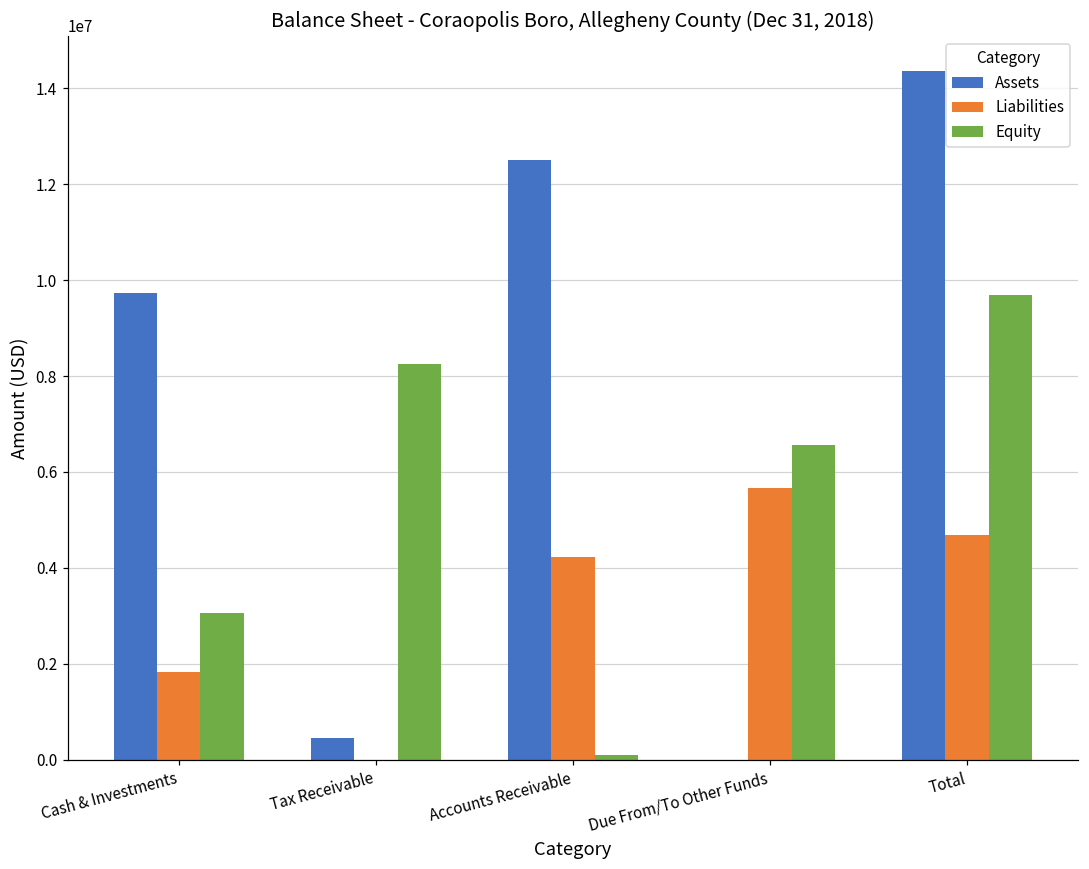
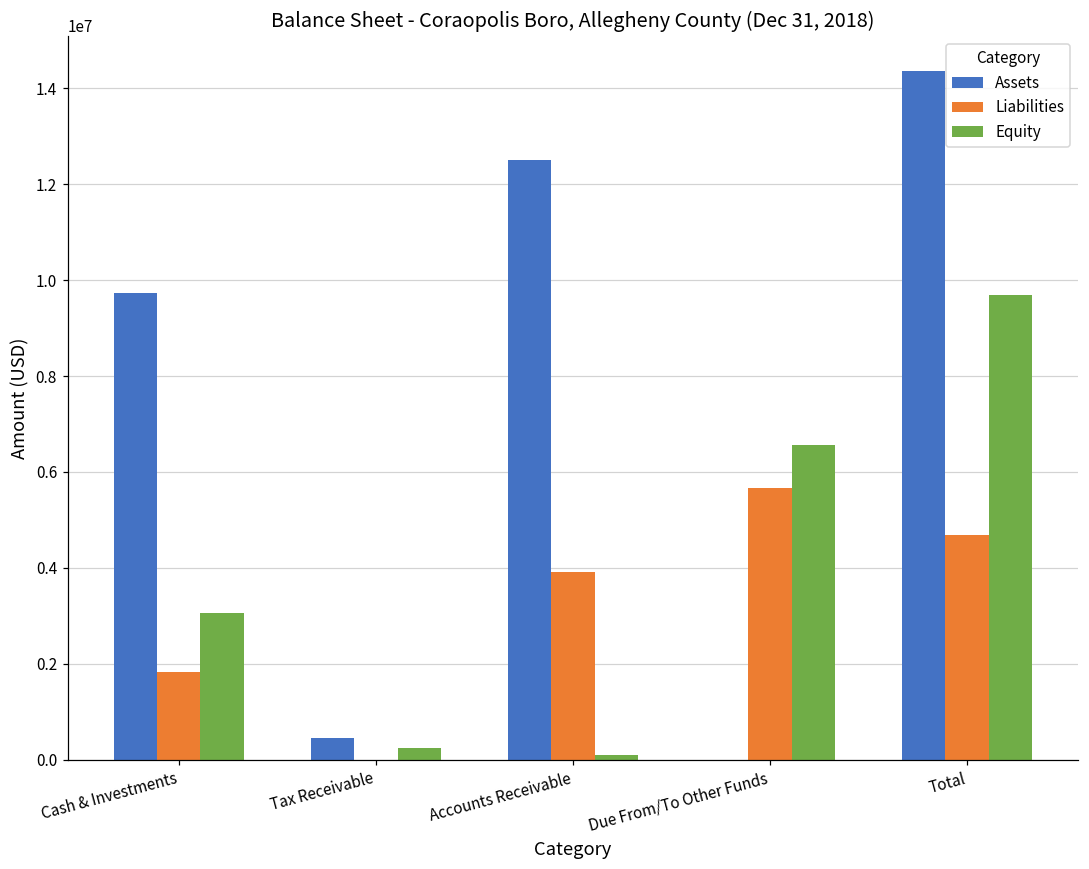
Equity, Tax Receivable: 8300000 -> 200000
Liabilities, Accounts Receivable: 4200000 -> 3900000
